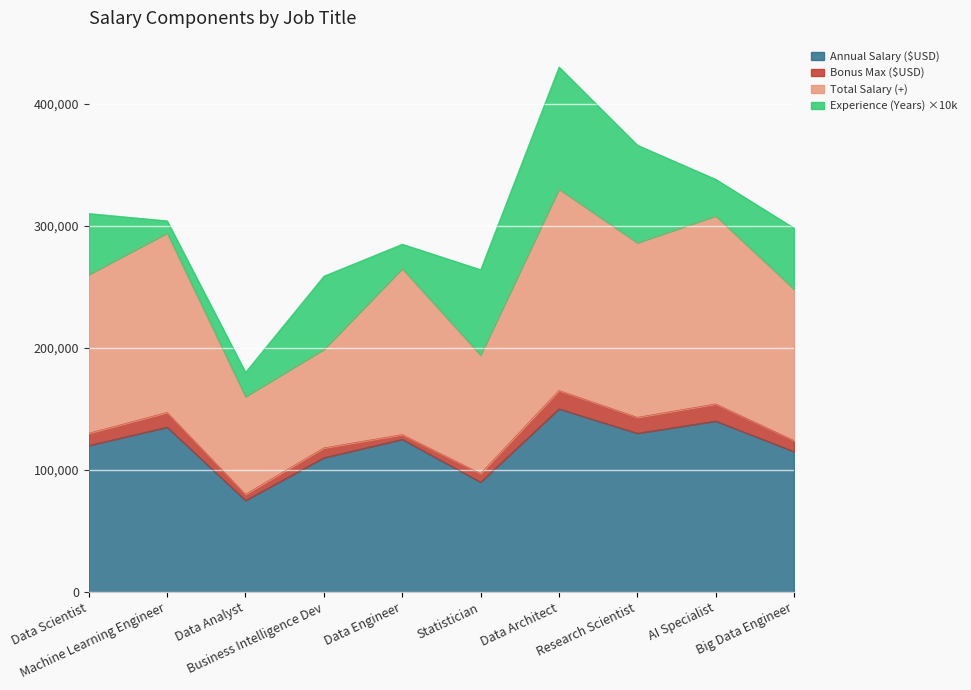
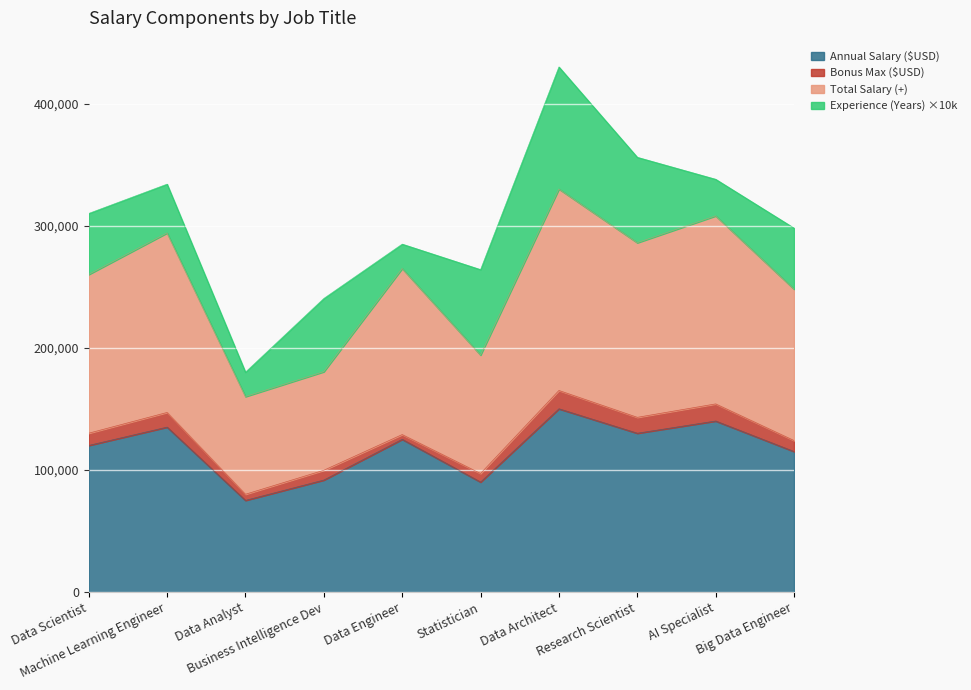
Experience (Years) ×10k, Machine Learning Engineer: 10,000 -> 40,000
Annual Salary ($USD), Business Intelligence Dev: 110,000 -> 92,000
Experience (Years) ×10k, Research Scientist: 80,000 -> 70,000
